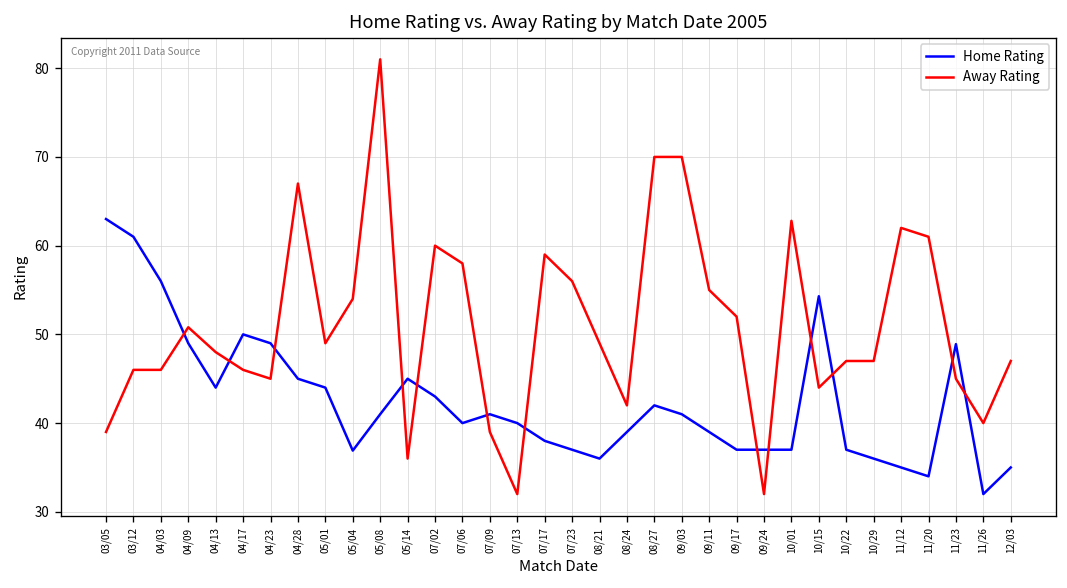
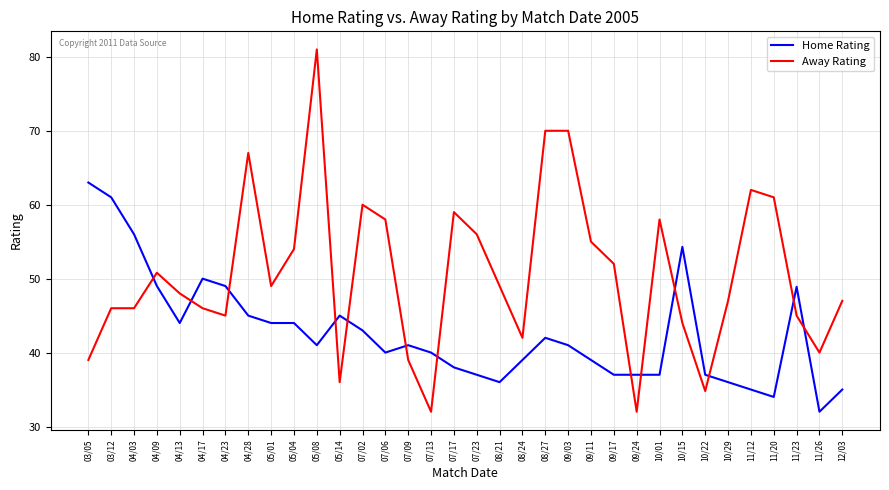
Home Rating, 05/04: 37 -> 44
Away Rating, 10/01: 63 -> 58
Away Rating, 10/22: 47 -> 35
